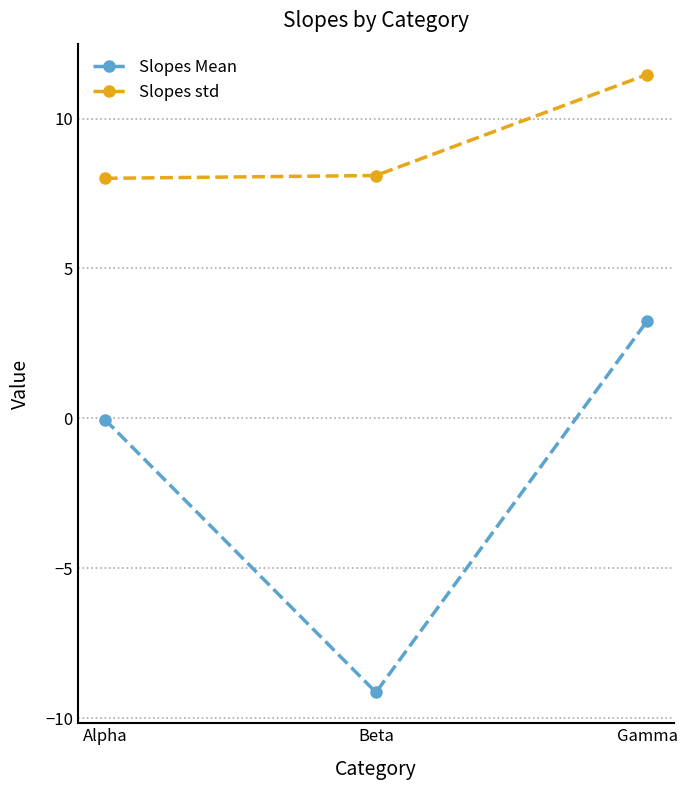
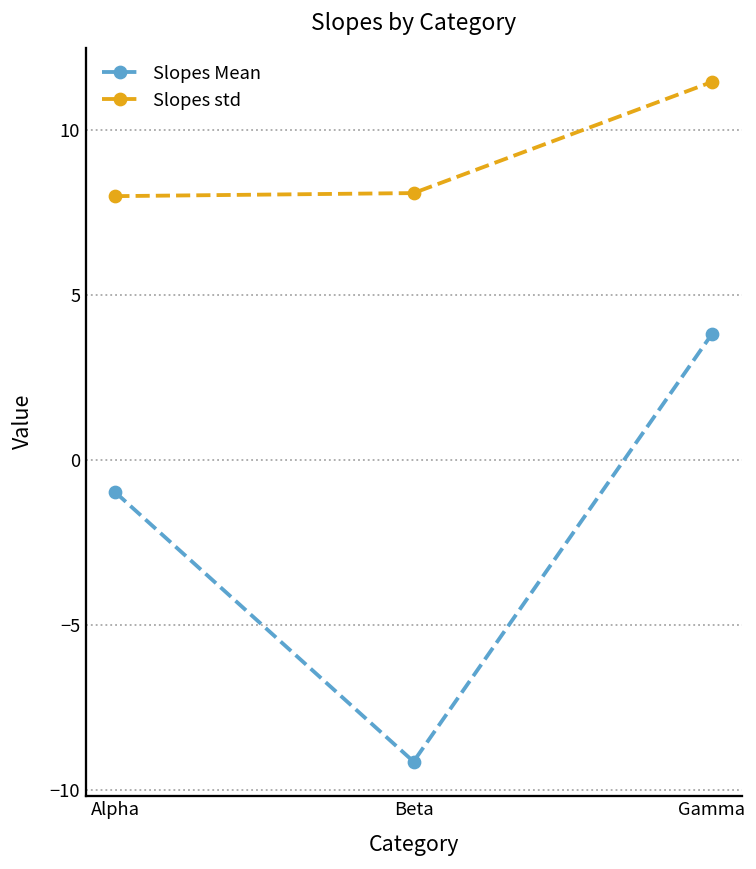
Slopes Mean, Alpha: 0.0 -> -1.0
Slopes Mean, Gamma: 3.2 -> 3.8
